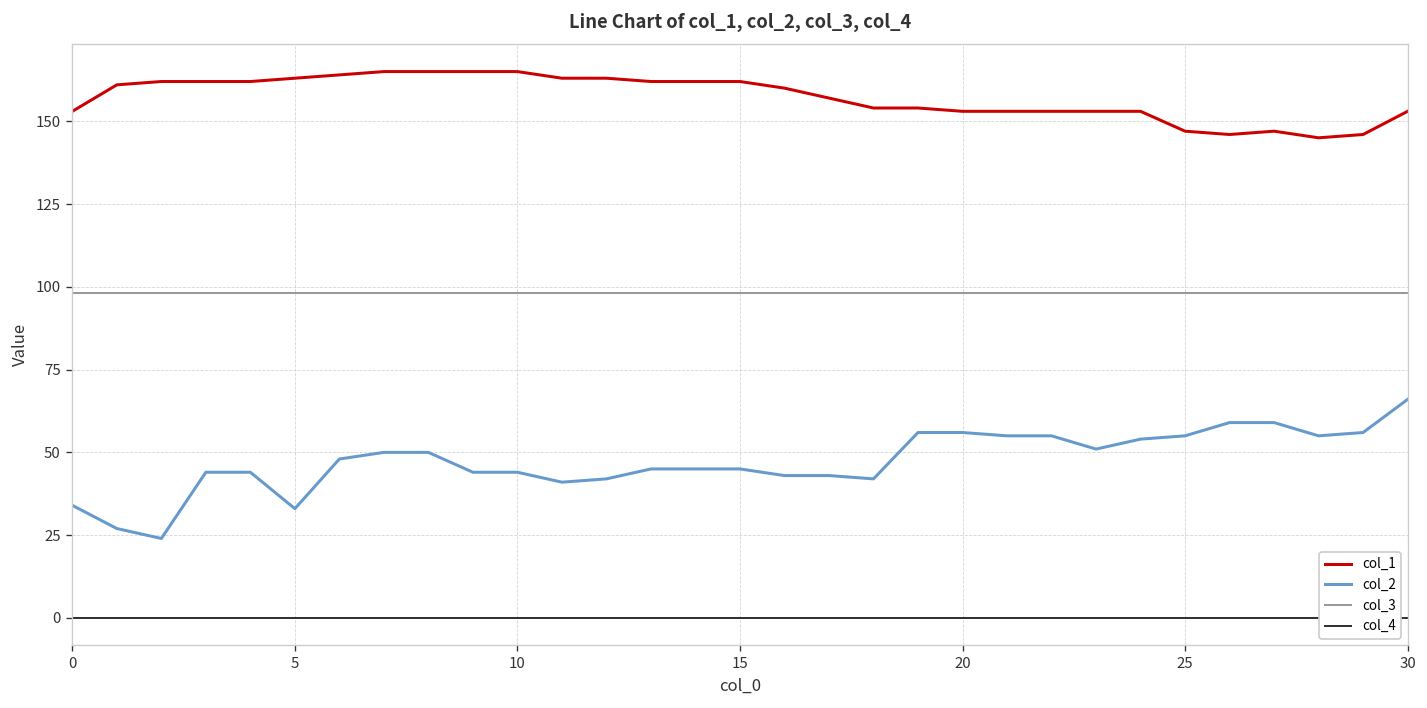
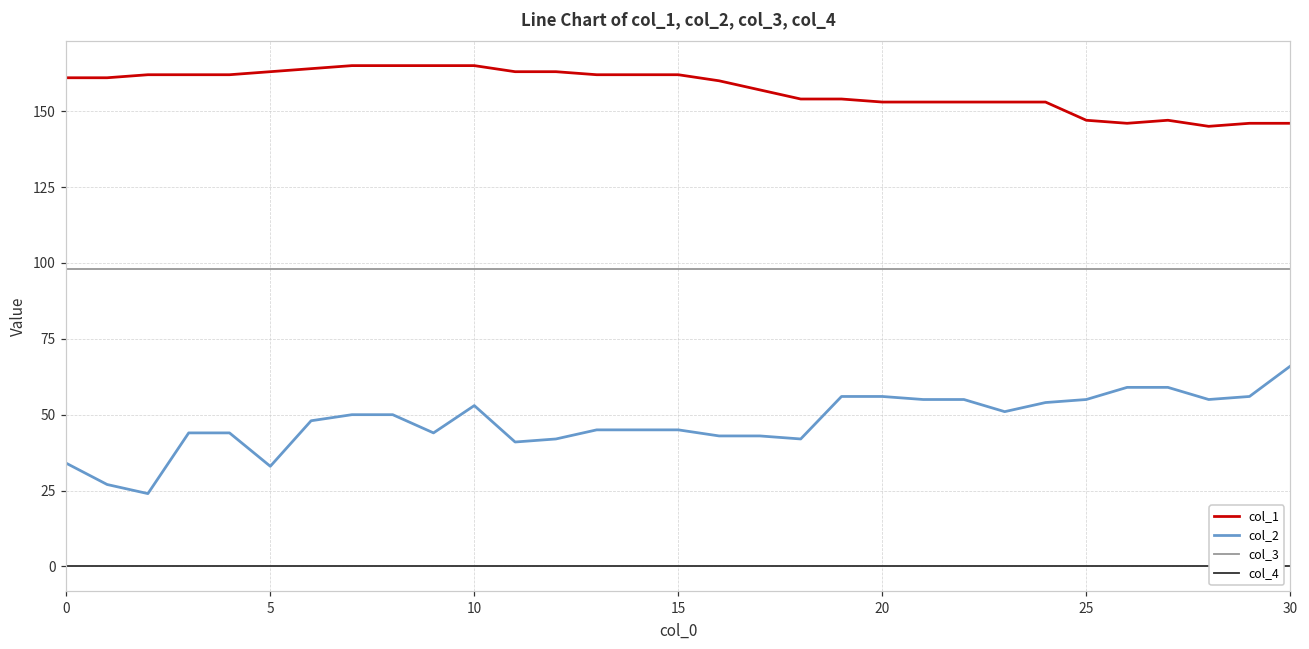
col_1, 0: 153 -> 161
col_2, 10: 44 -> 53
col_1, 30: 153 -> 146
